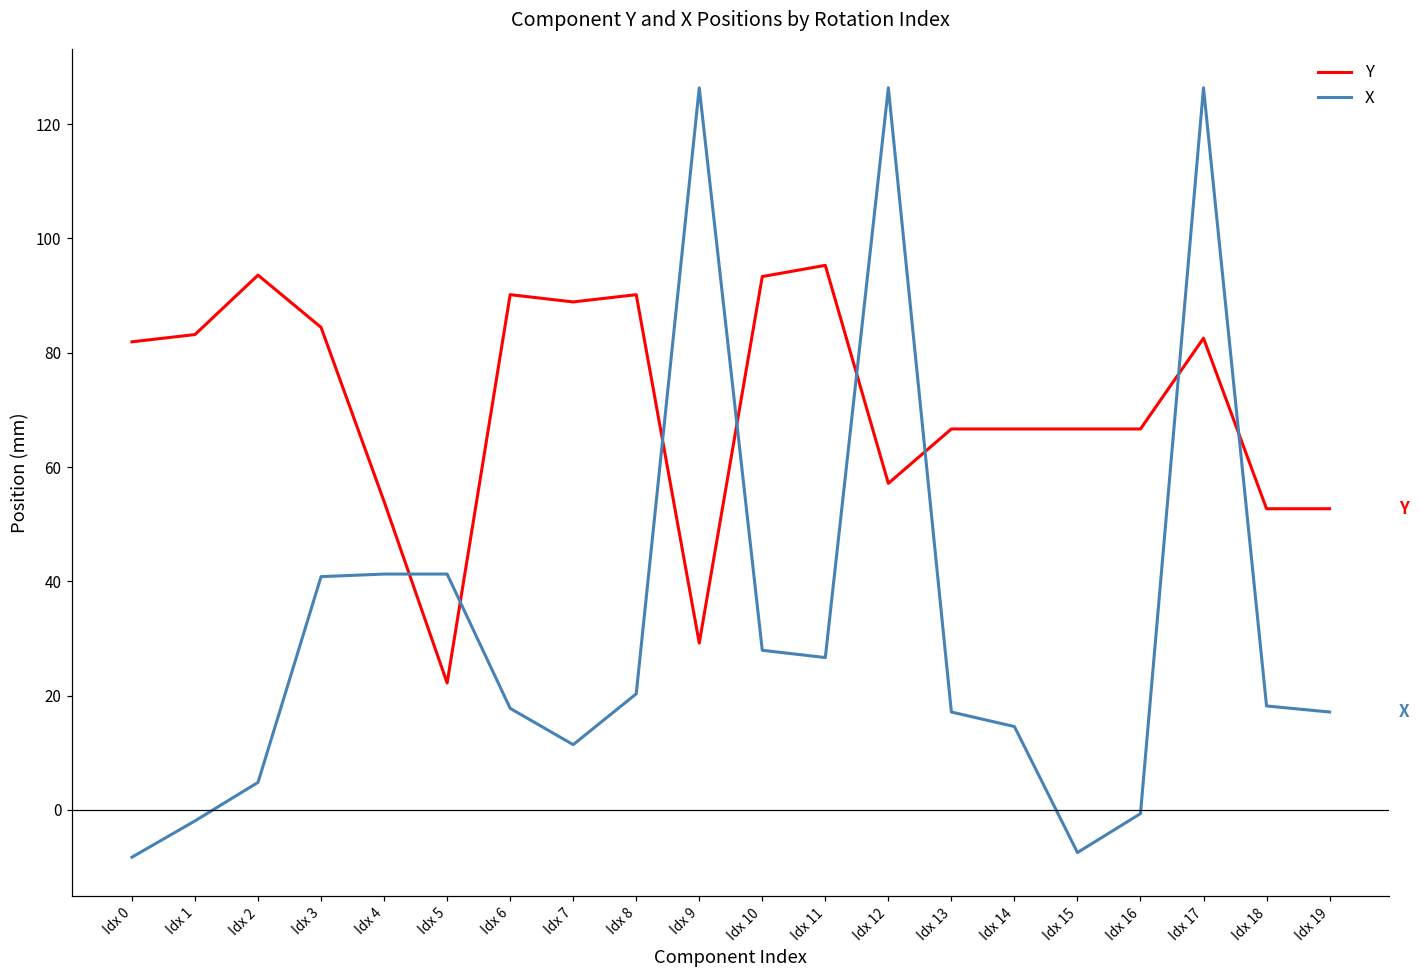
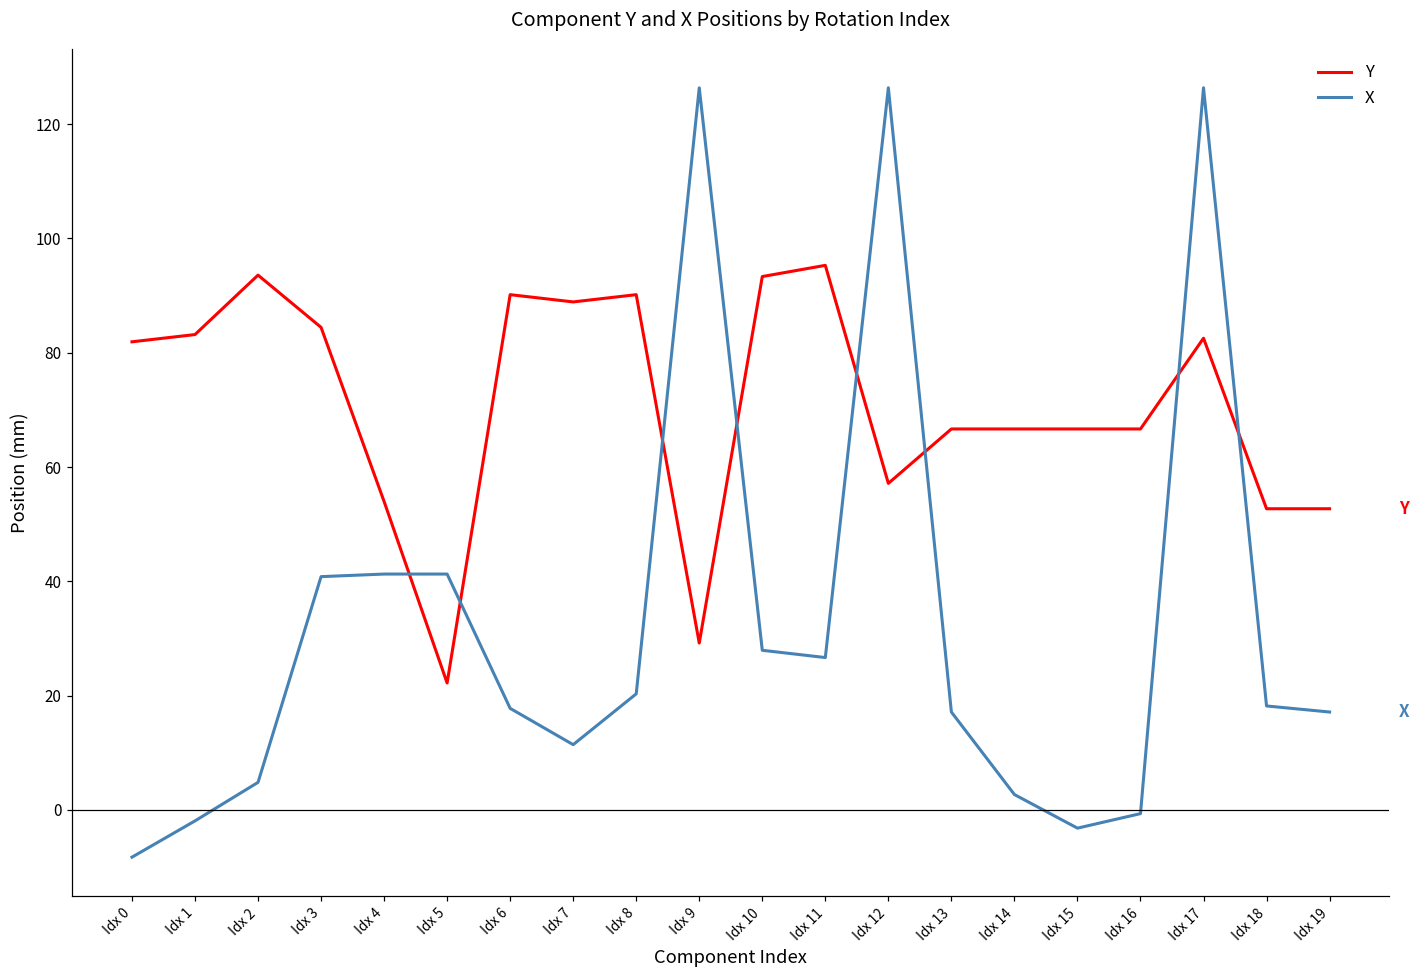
X, Idx 14: 15 -> 3
X, Idx 15: -7 -> -3
